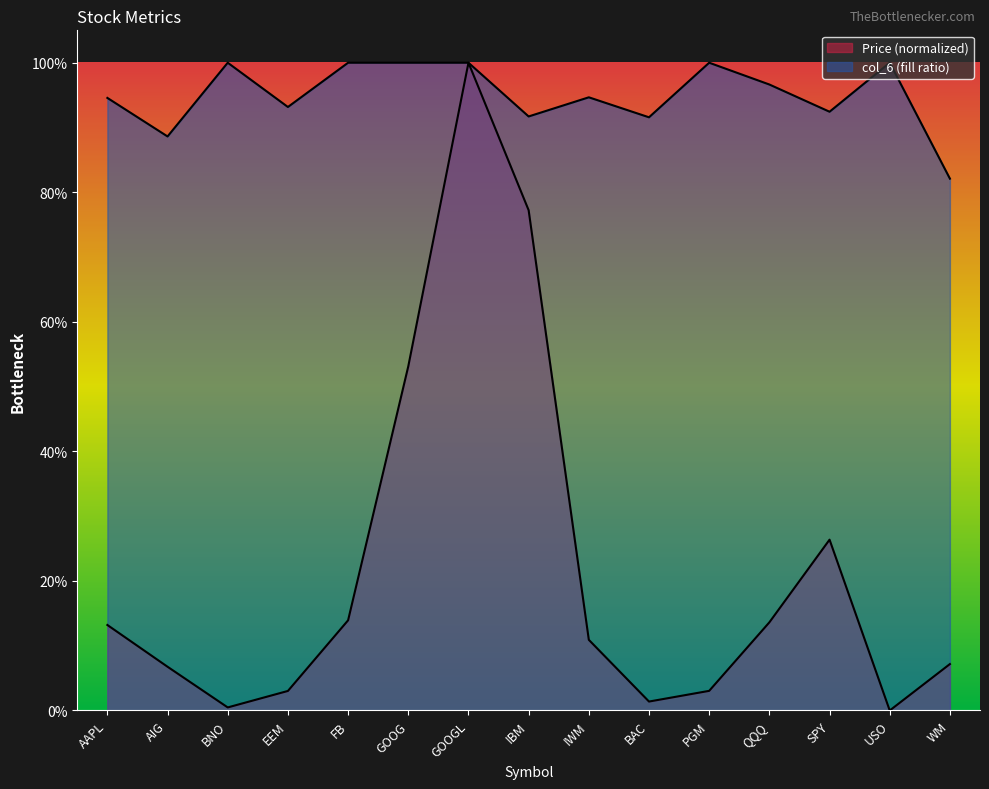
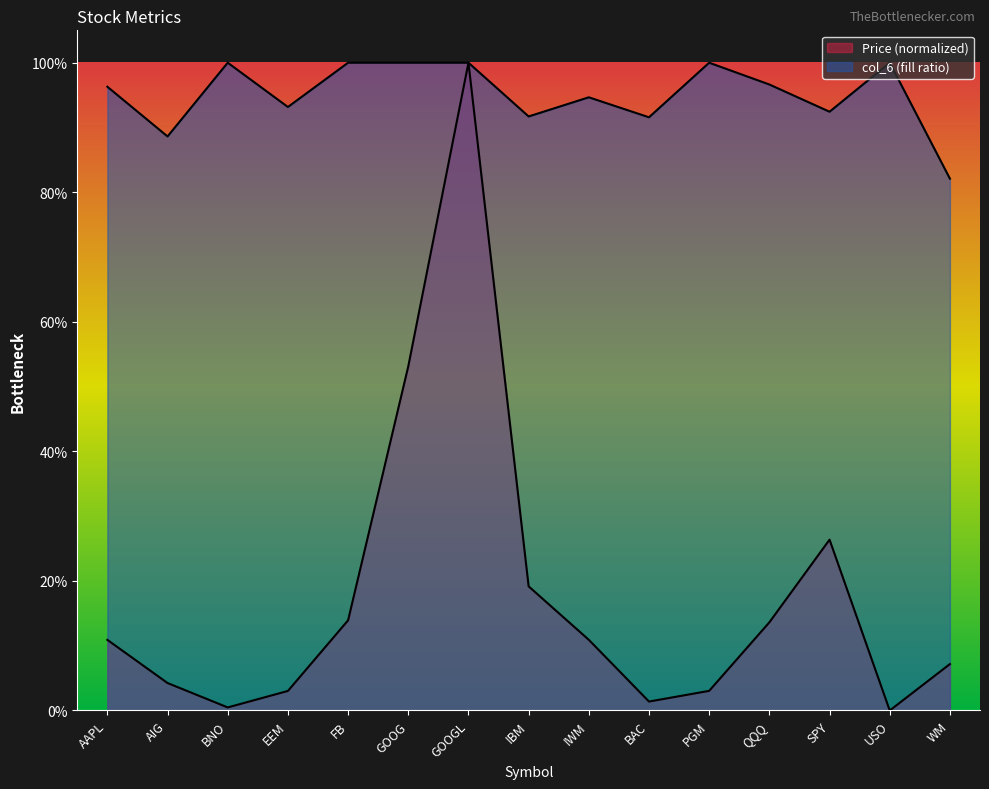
Price (normalized), AAPL: 13% -> 11%
col_6 (fill ratio), AAPL: 95% -> 96%
Price (normalized), AIG: 7% -> 4%
Price (normalized), IBM: 77% -> 19%
